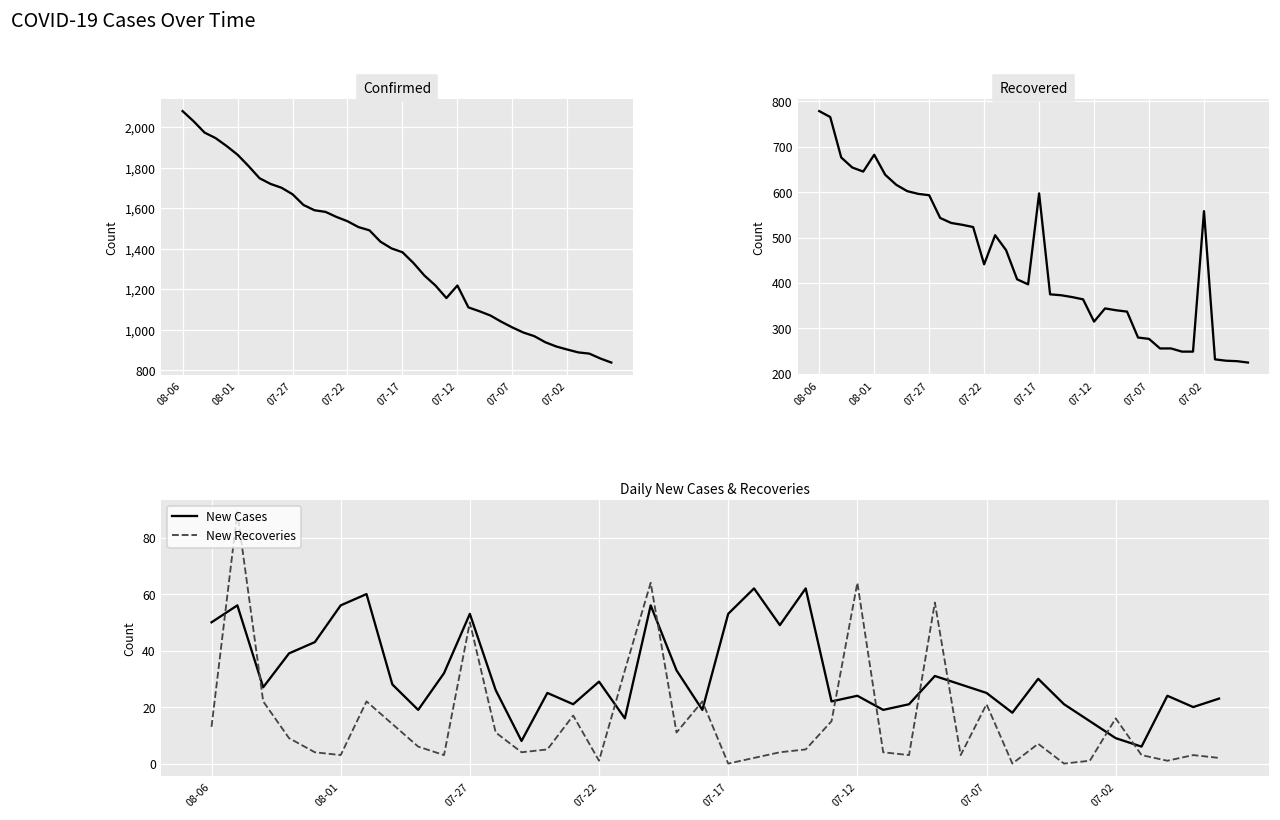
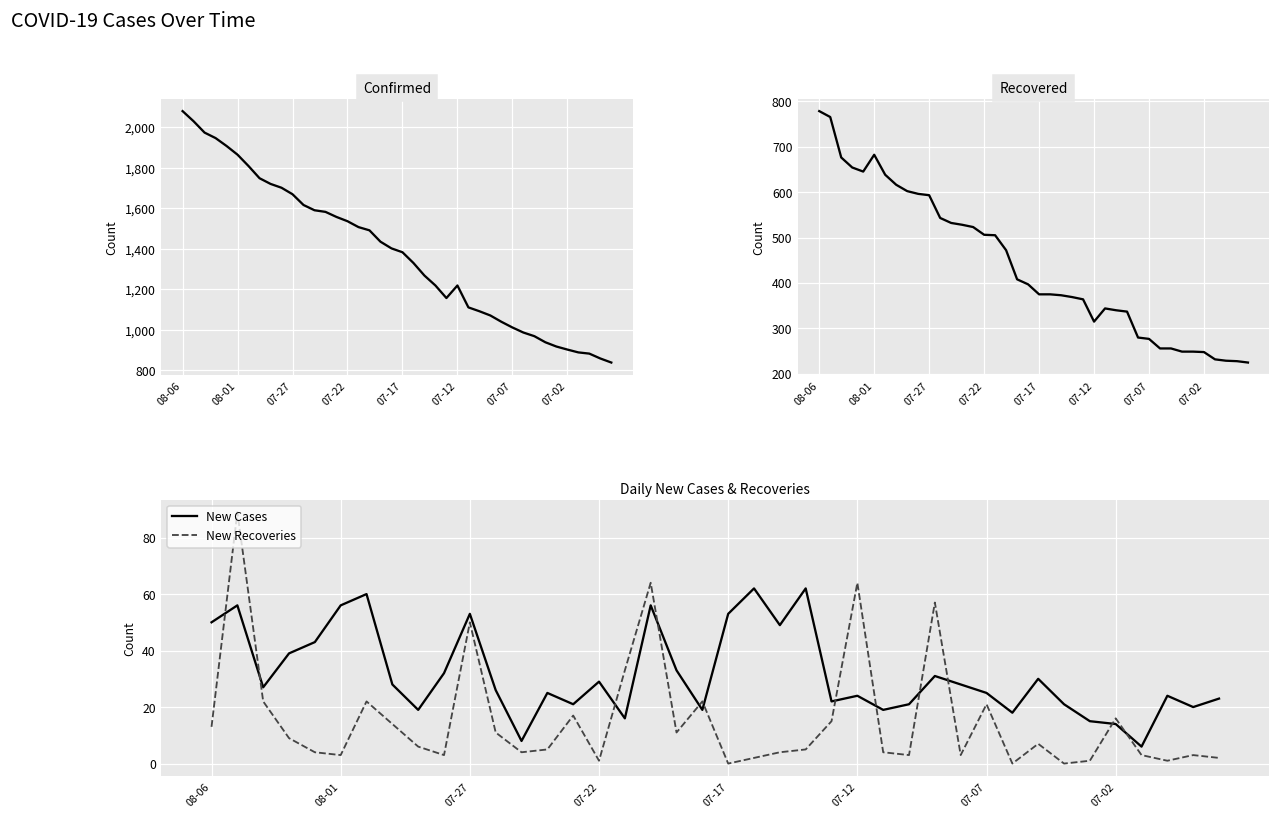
Recovered, 07-22: 440 -> 510
Recovered, 07-17: 600 -> 380
Recovered, 07-02: 560 -> 250
Daily New Cases & Recoveries, New Cases, 07-02: 9 -> 14
